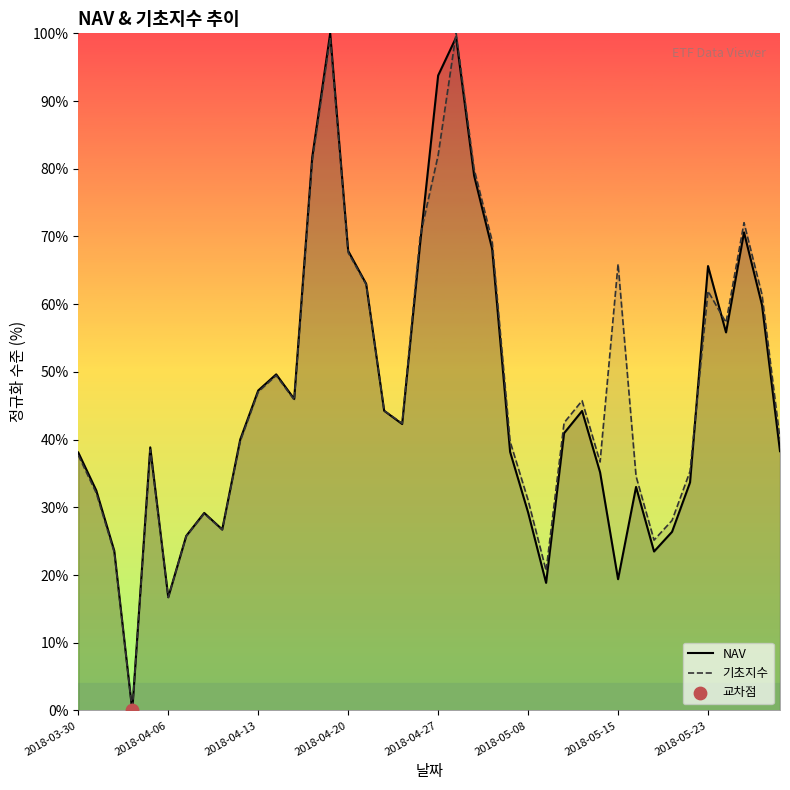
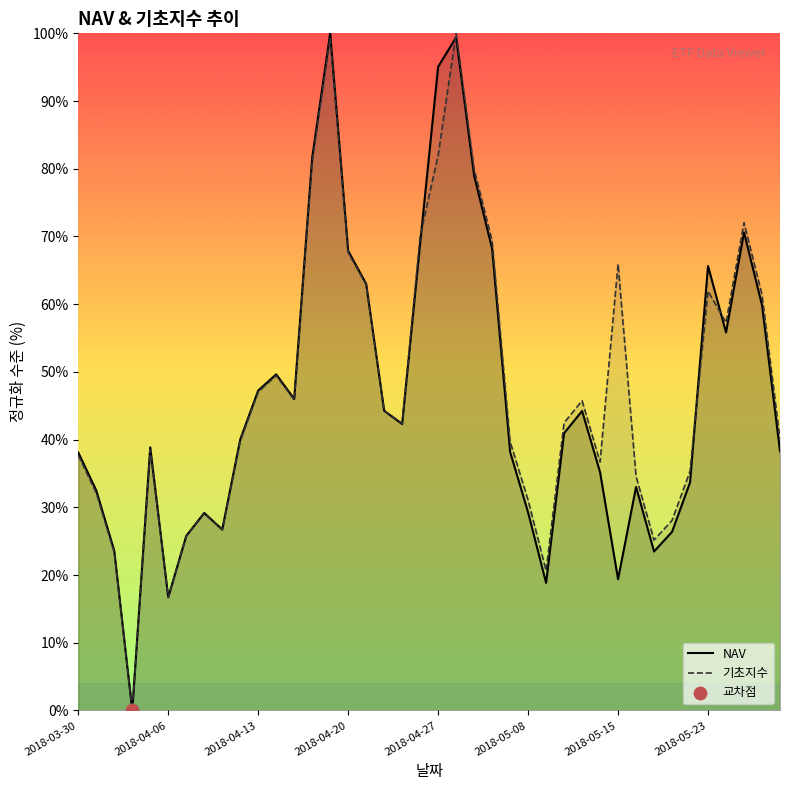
NAV, 2018-04-27: 94% -> 95%
